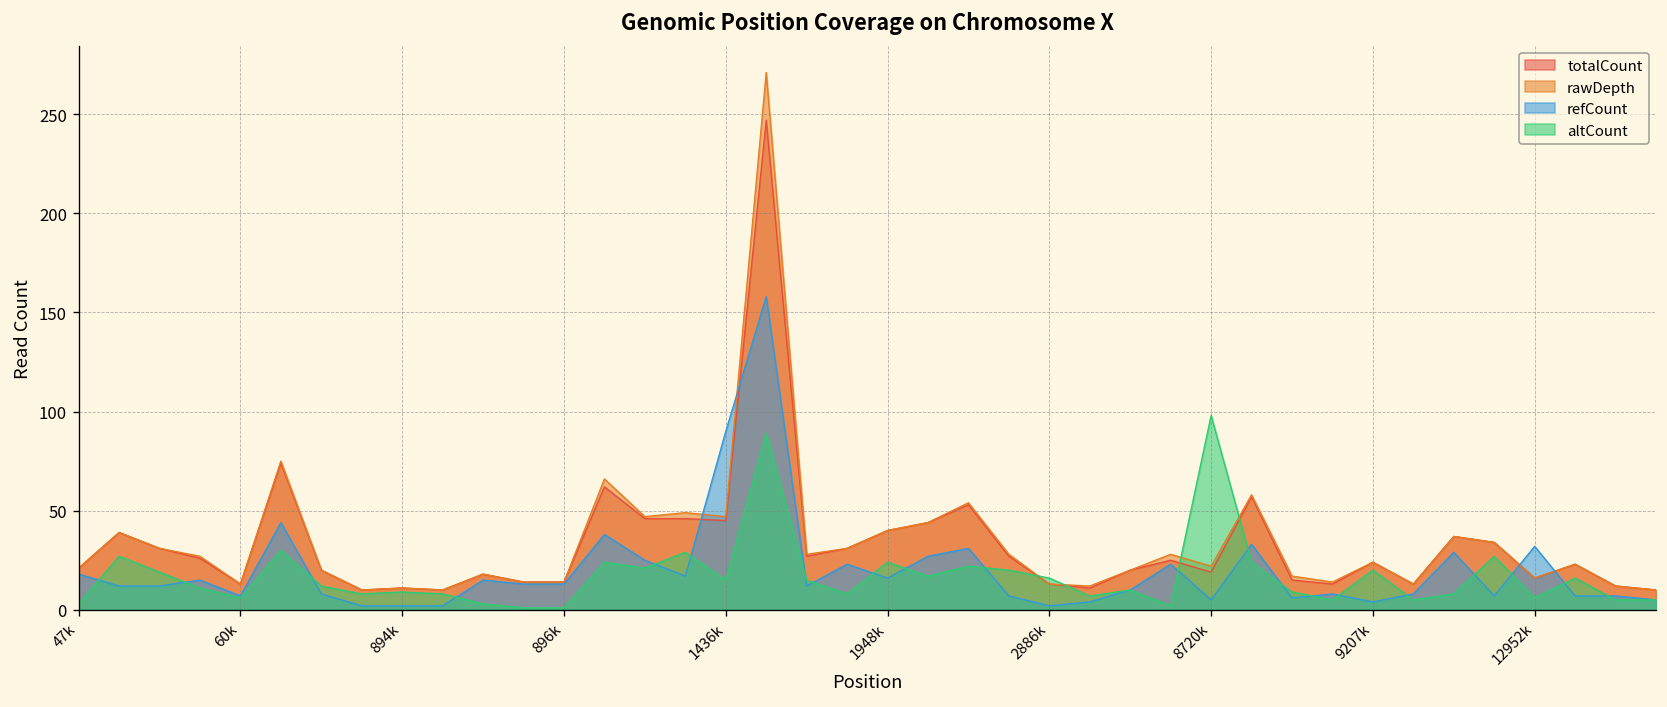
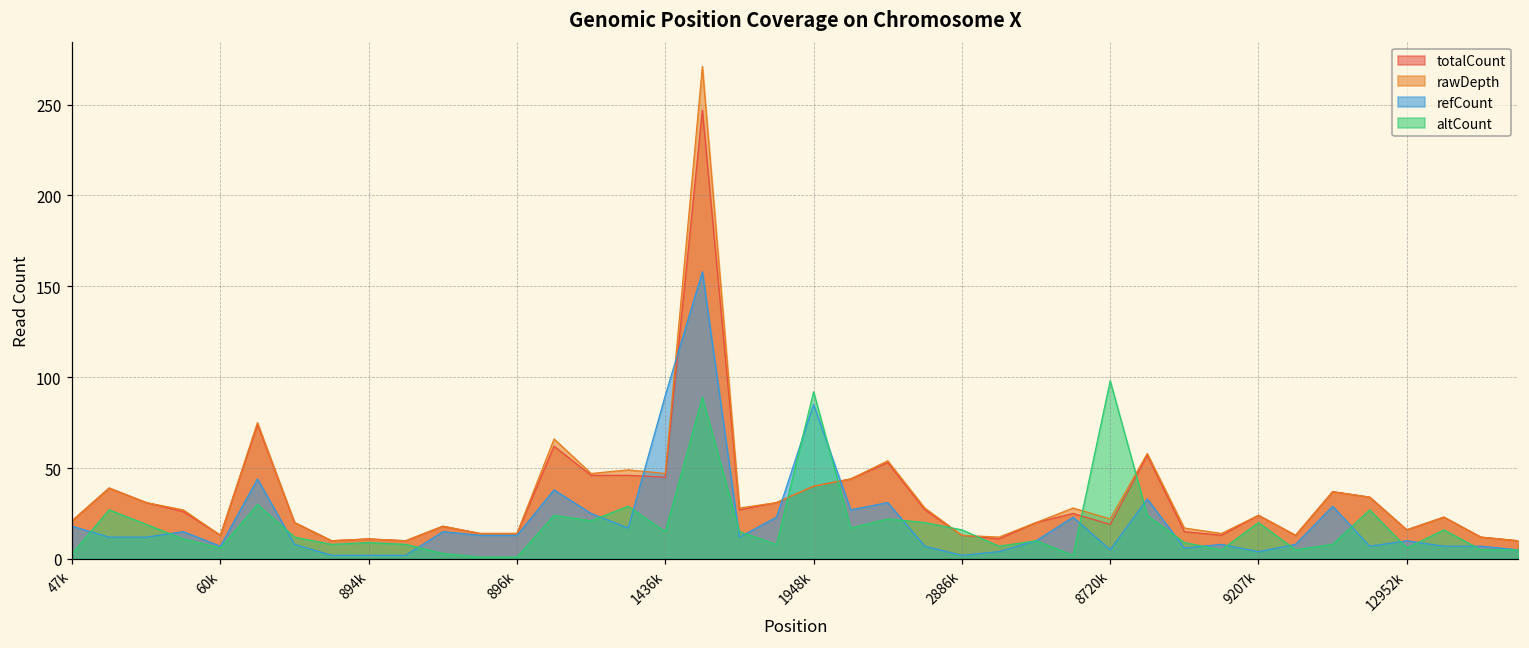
refCount, 1948k: 16 -> 85
altCount, 1948k: 24 -> 92
refCount, 12952k: 32 -> 10
